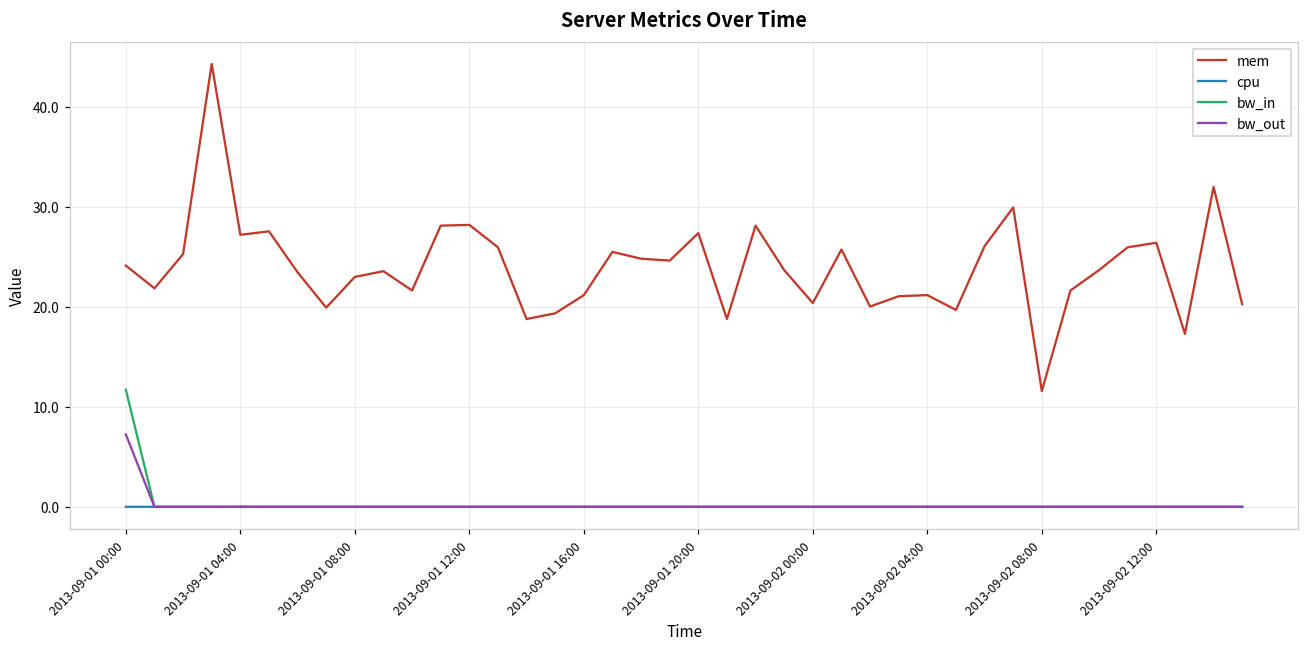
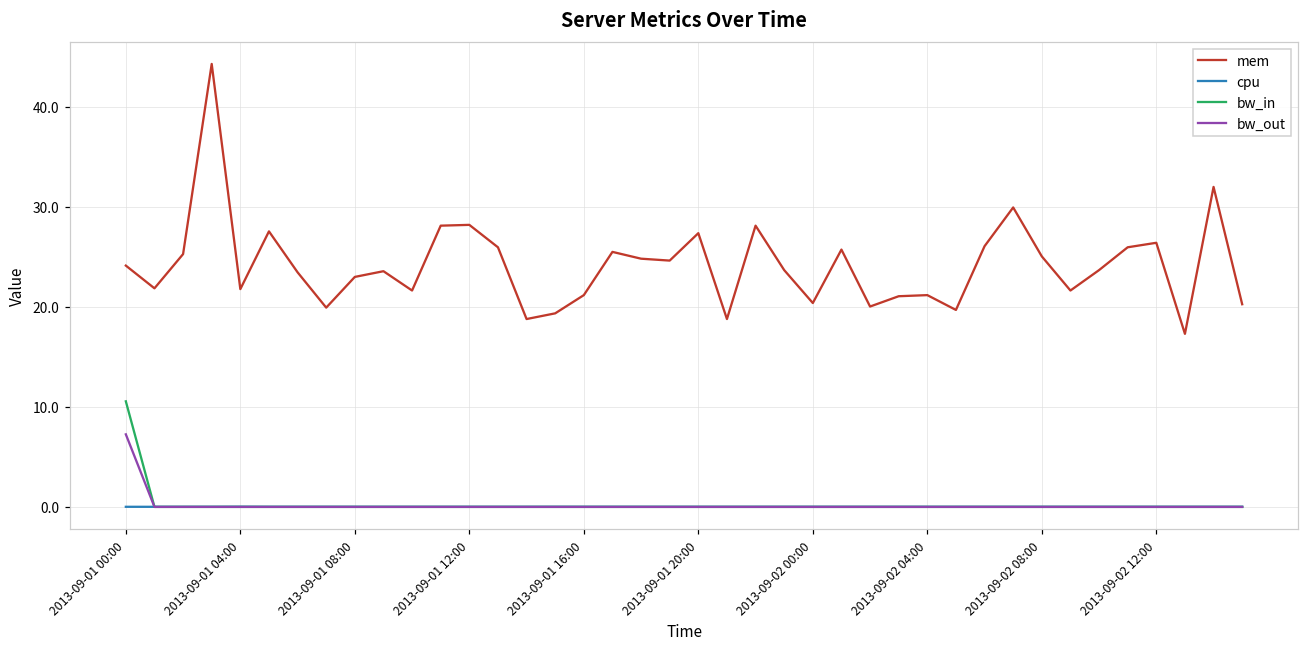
bw_in, 2013-09-01 00:00: 12 -> 11
mem, 2013-09-01 04:00: 27 -> 22
mem, 2013-09-02 08:00: 12 -> 25
